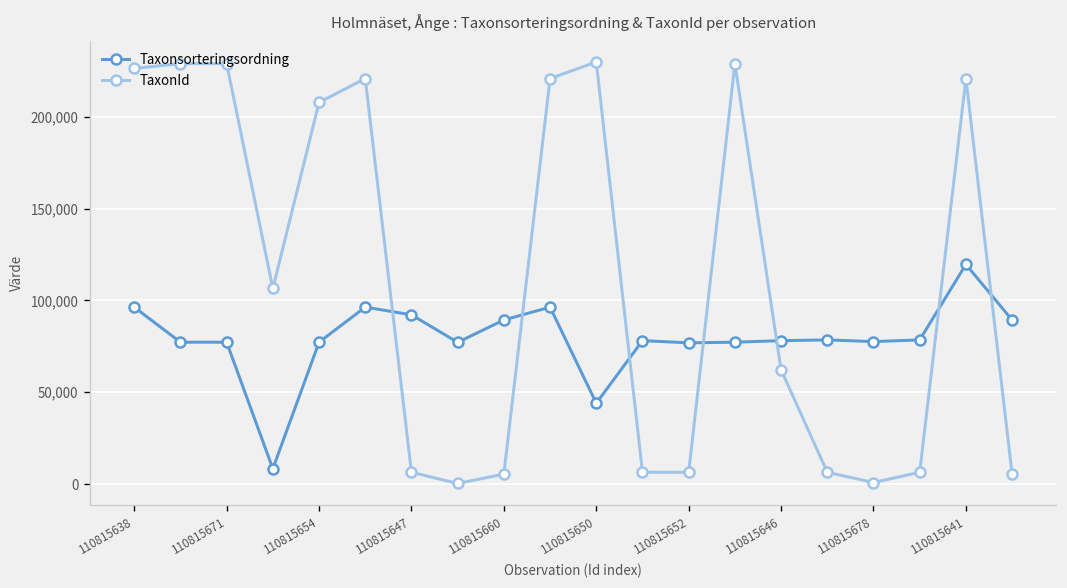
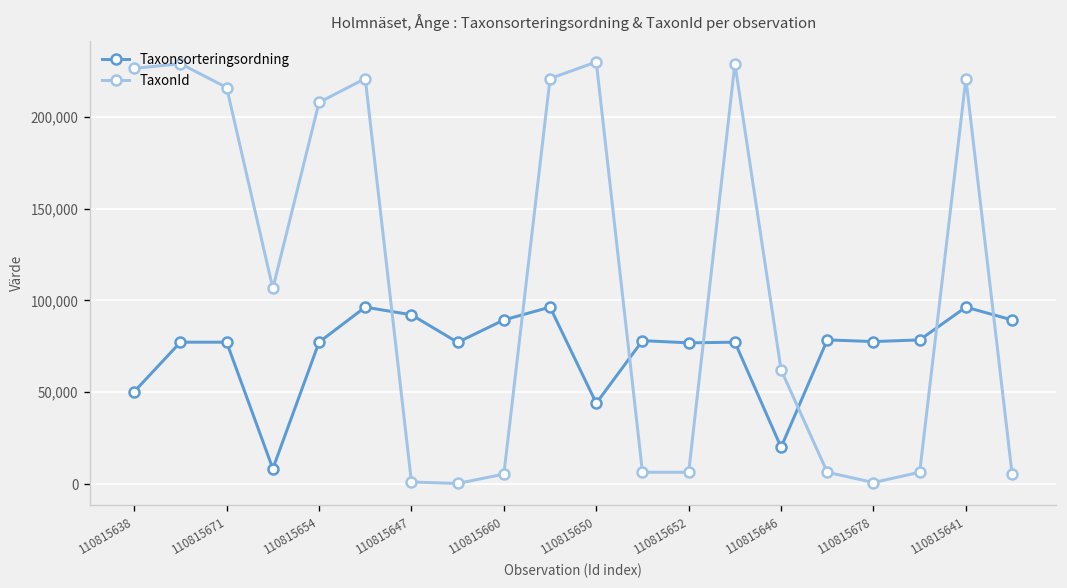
Taxonsorteringsordning, 110815638: 96,000 -> 50,000
TaxonId, 110815671: 229,000 -> 216,000
TaxonId, 110815647: 6,000 -> 1,000
Taxonsorteringsordning, 110815646: 78,000 -> 20,000
Taxonsorteringsordning, 110815641: 120,000 -> 96,000
